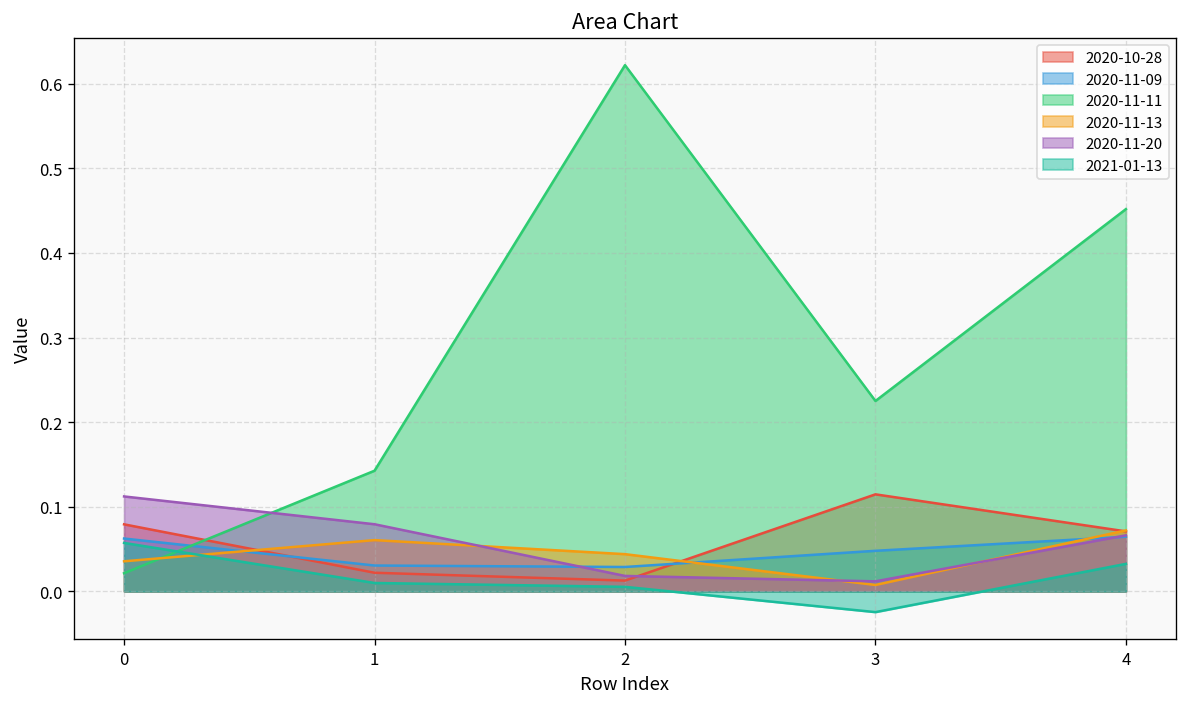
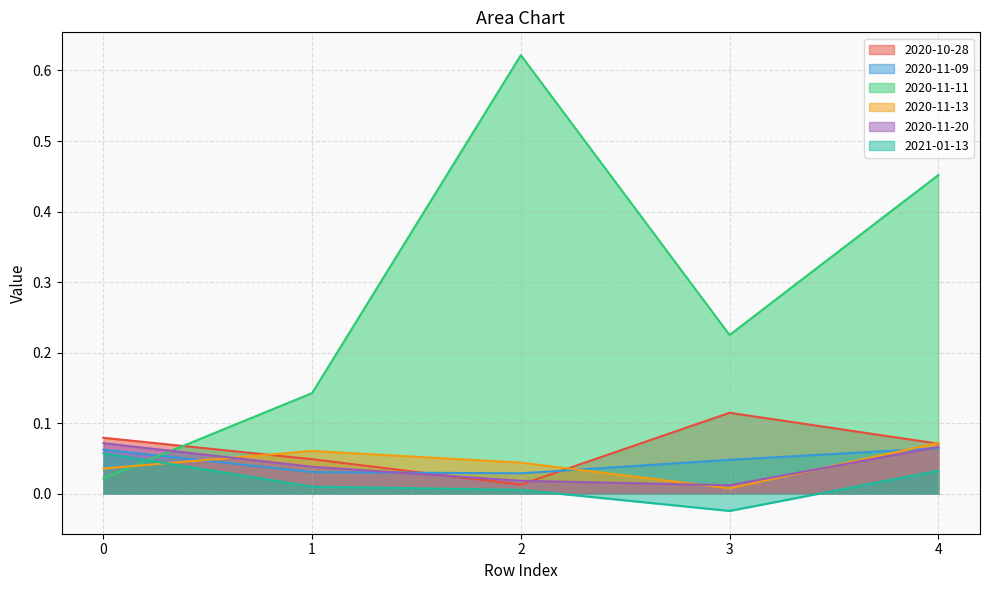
2020-11-20, 0: 0.11 -> 0.07
2020-10-28, 1: 0.02 -> 0.05
2020-11-20, 1: 0.08 -> 0.04
